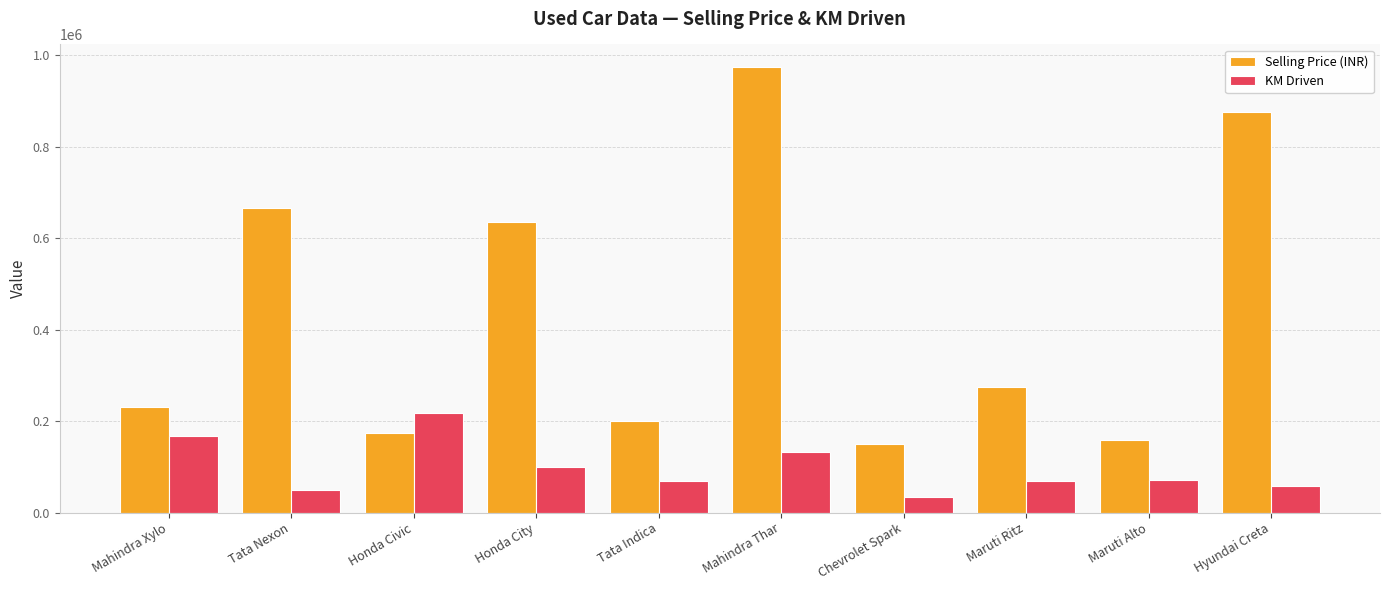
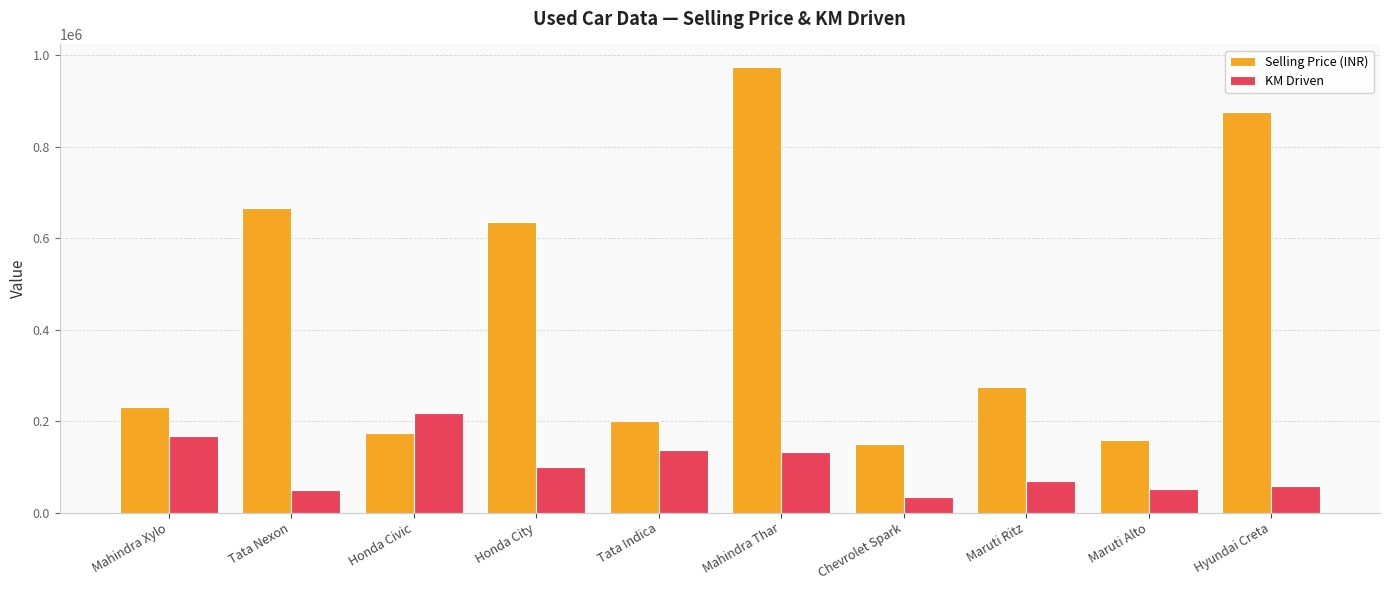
KM Driven, Tata Indica: 70000 -> 140000
KM Driven, Maruti Alto: 70000 -> 50000
